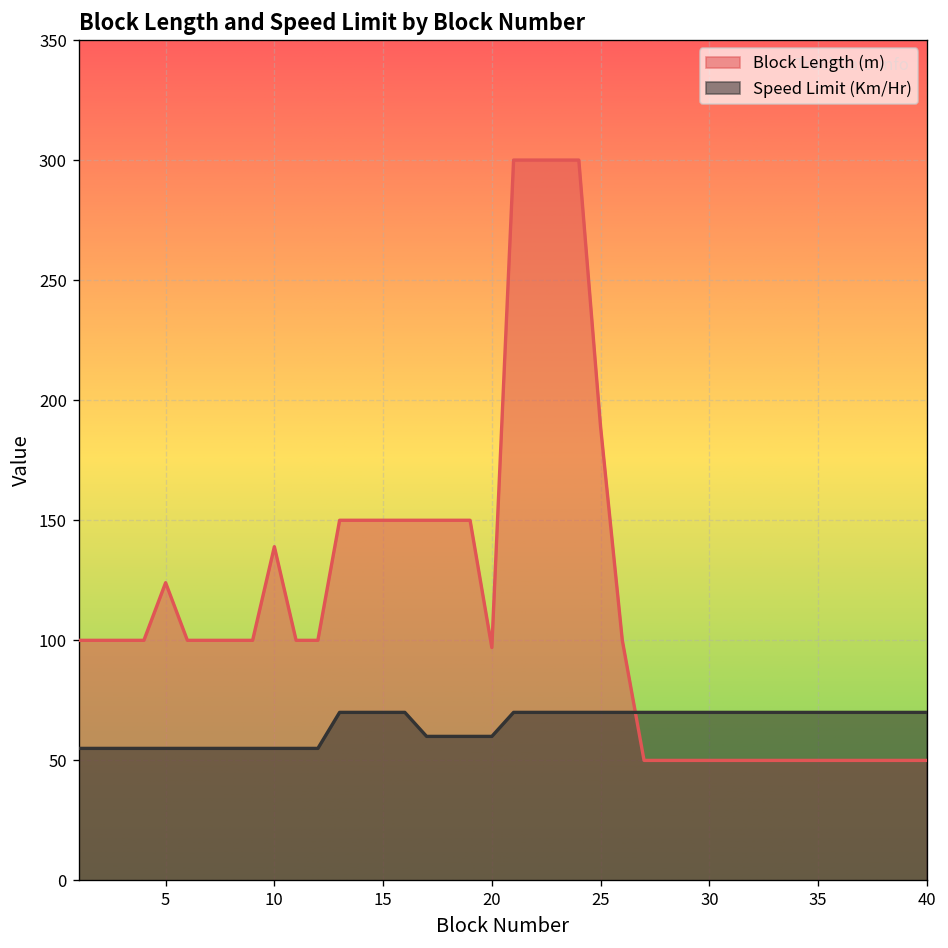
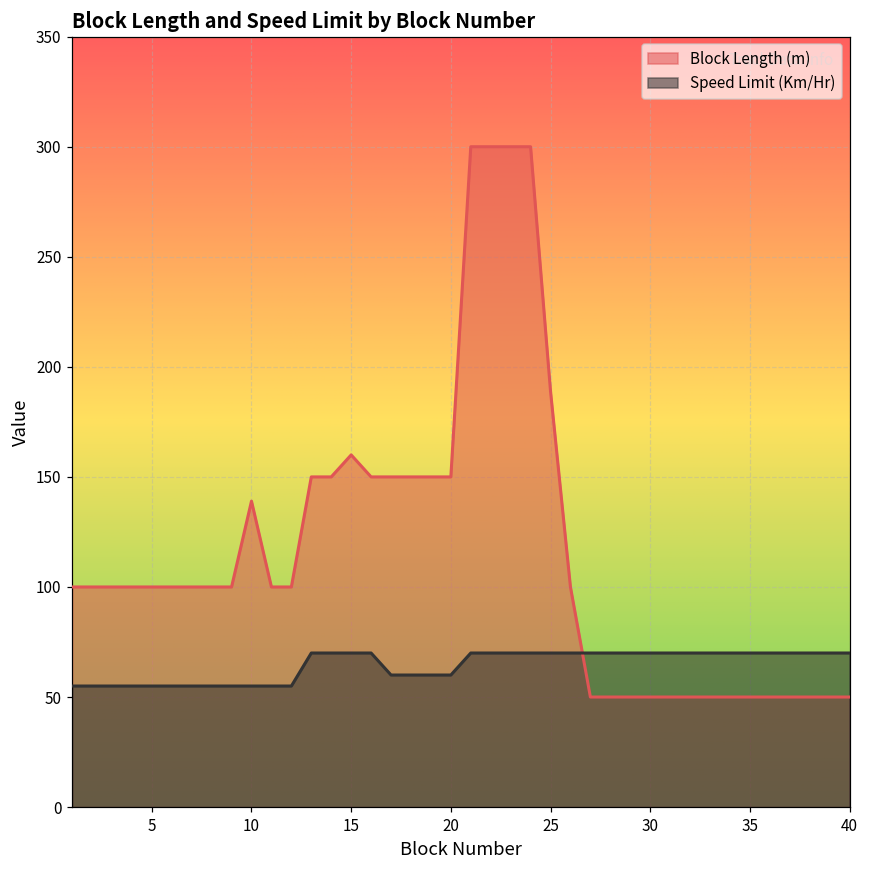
Block Length (m), 5: 124 -> 100
Block Length (m), 15: 150 -> 160
Block Length (m), 20: 97 -> 150
